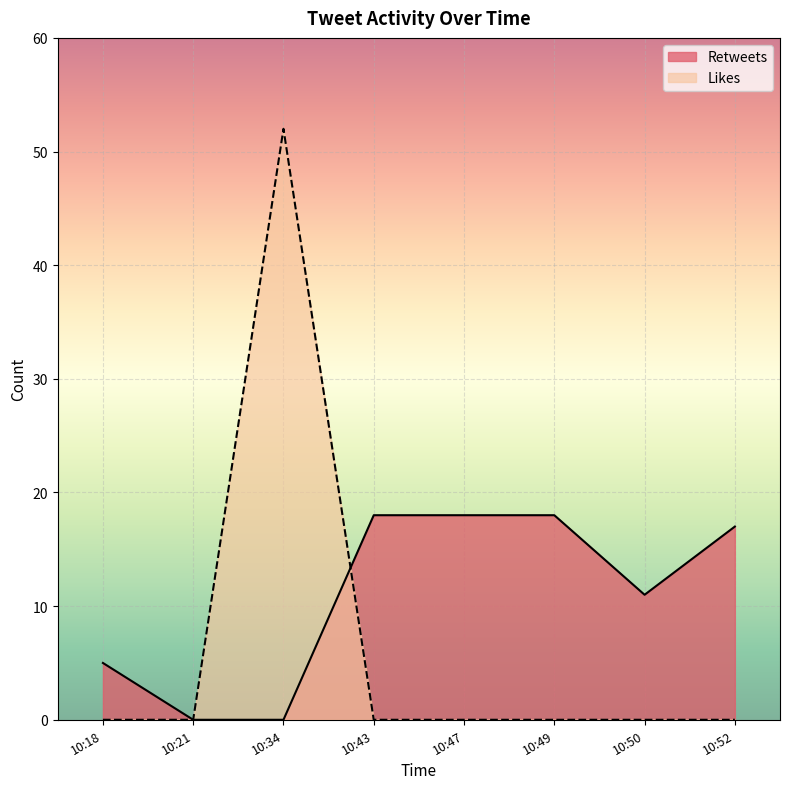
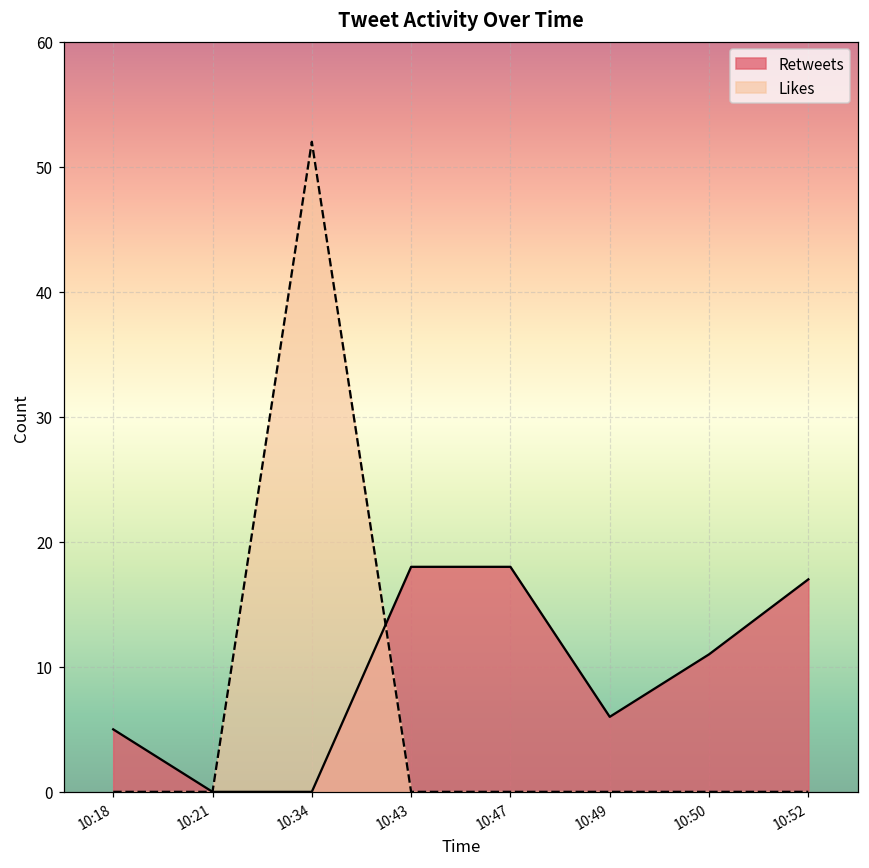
Retweets, 10:49: 18 -> 6
